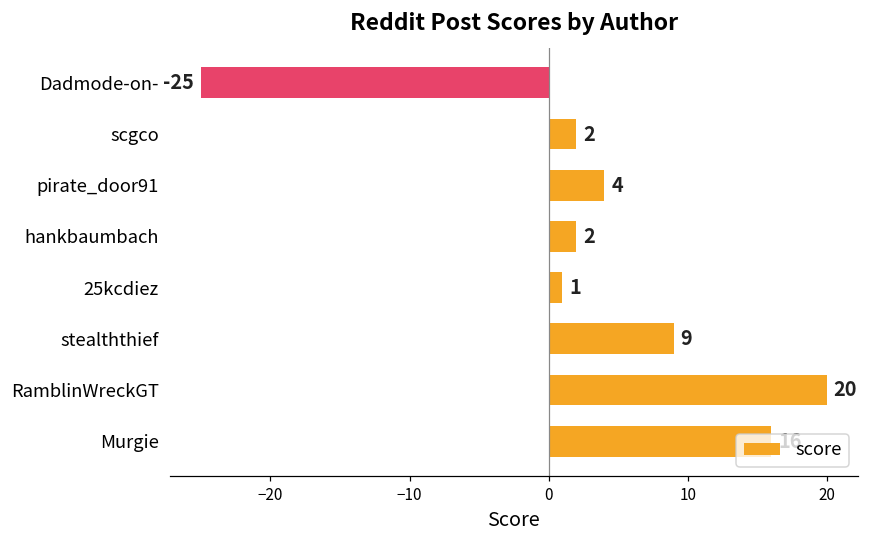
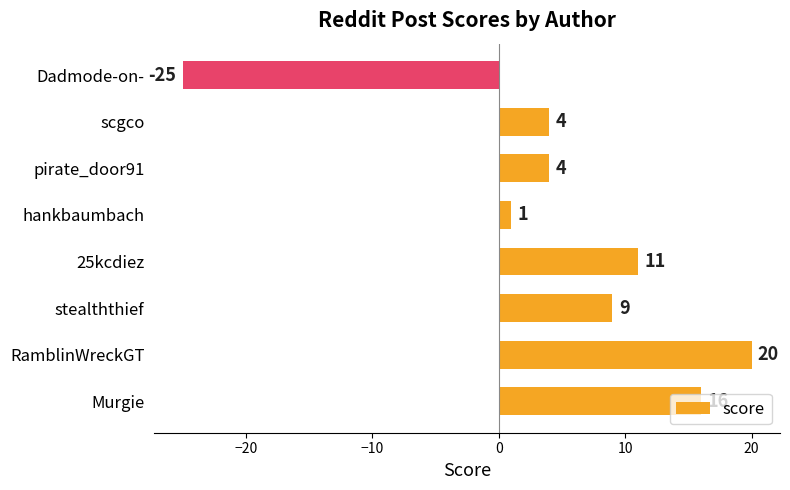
scgco: 2 -> 4
hankbaumbach: 2 -> 1
25kcdiez: 1 -> 11
